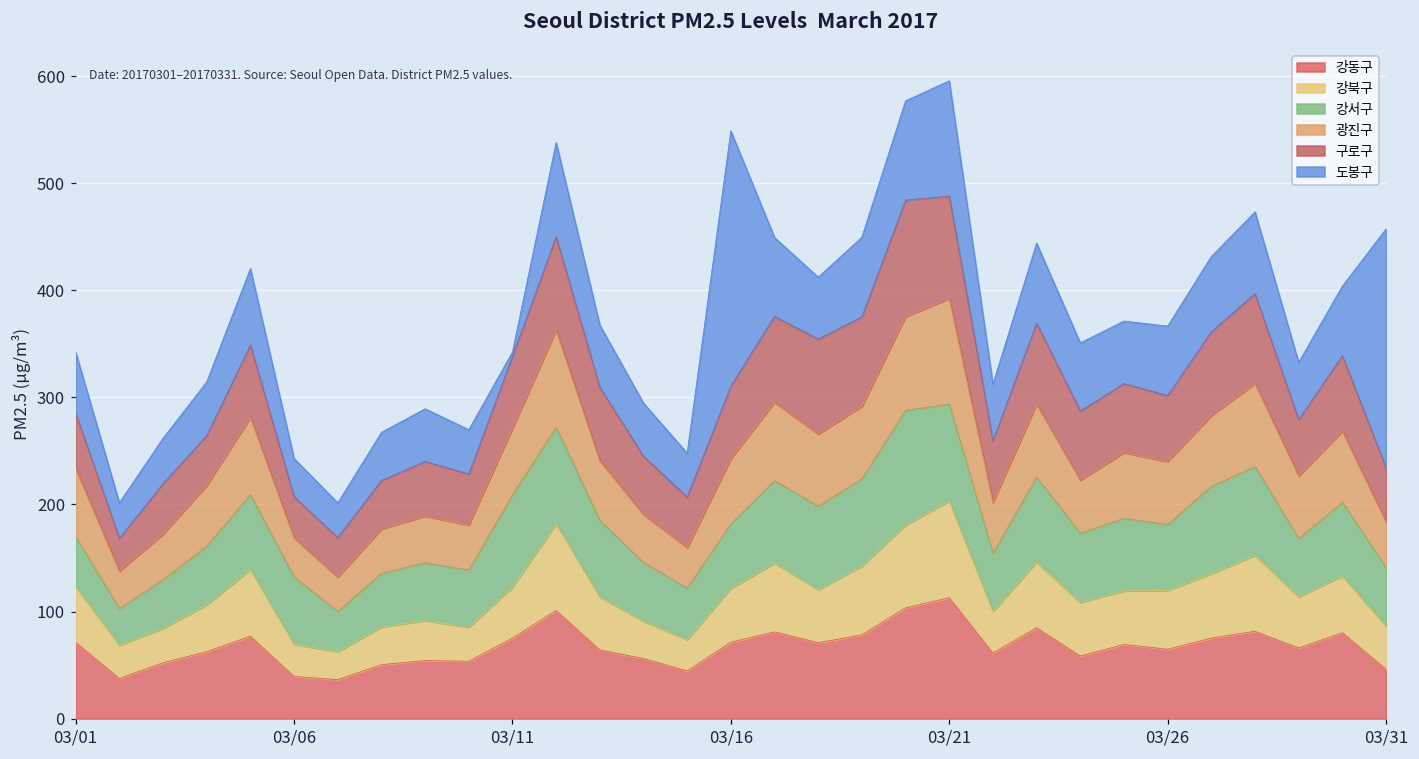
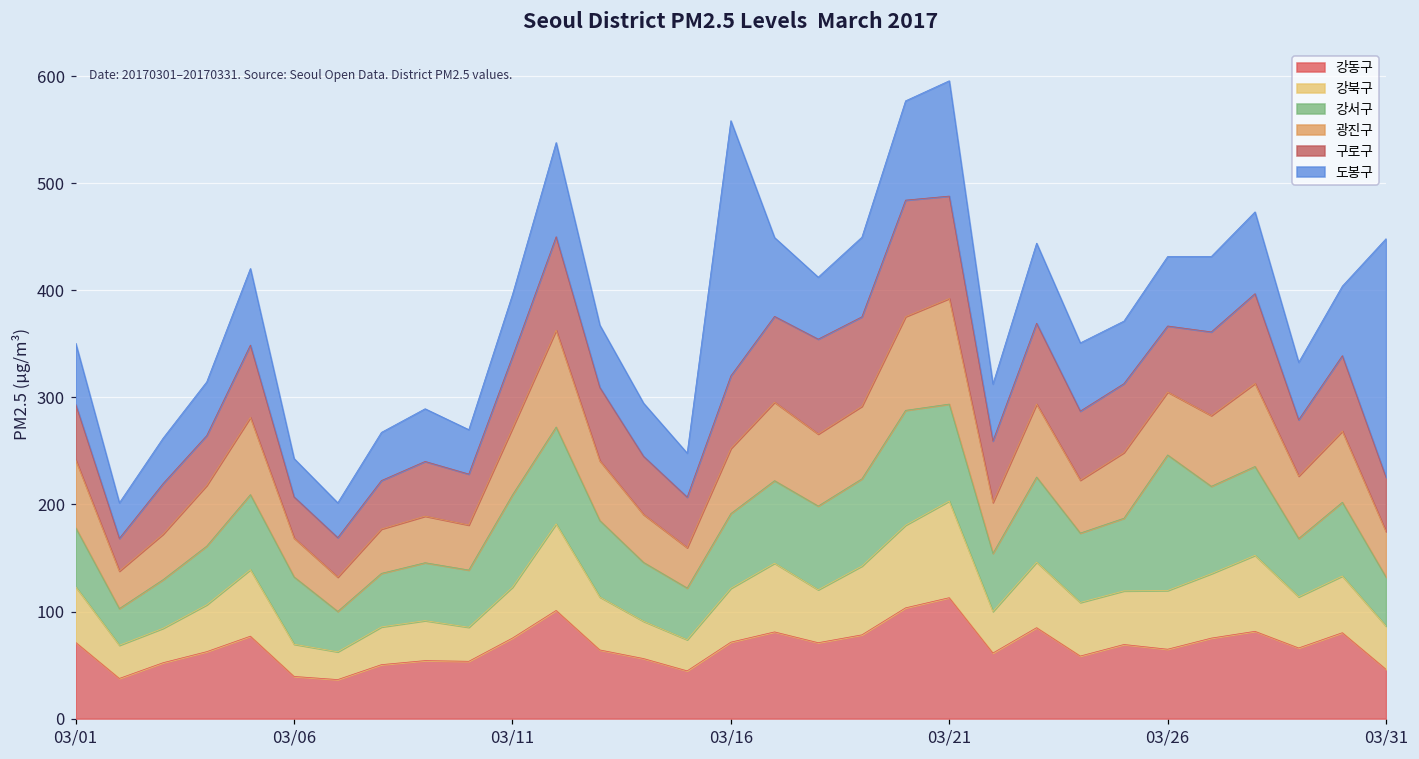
강서구, 03/01: 50 -> 60
도봉구, 03/11: 0 -> 60
강서구, 03/16: 60 -> 70
강서구, 03/26: 60 -> 130
강서구, 03/31: 55 -> 46
